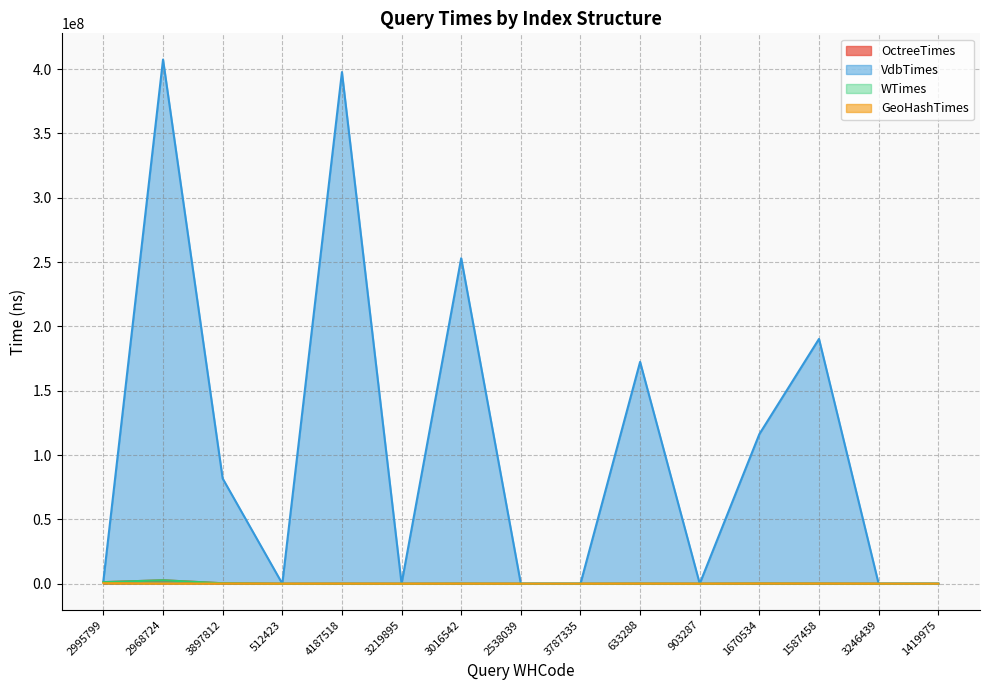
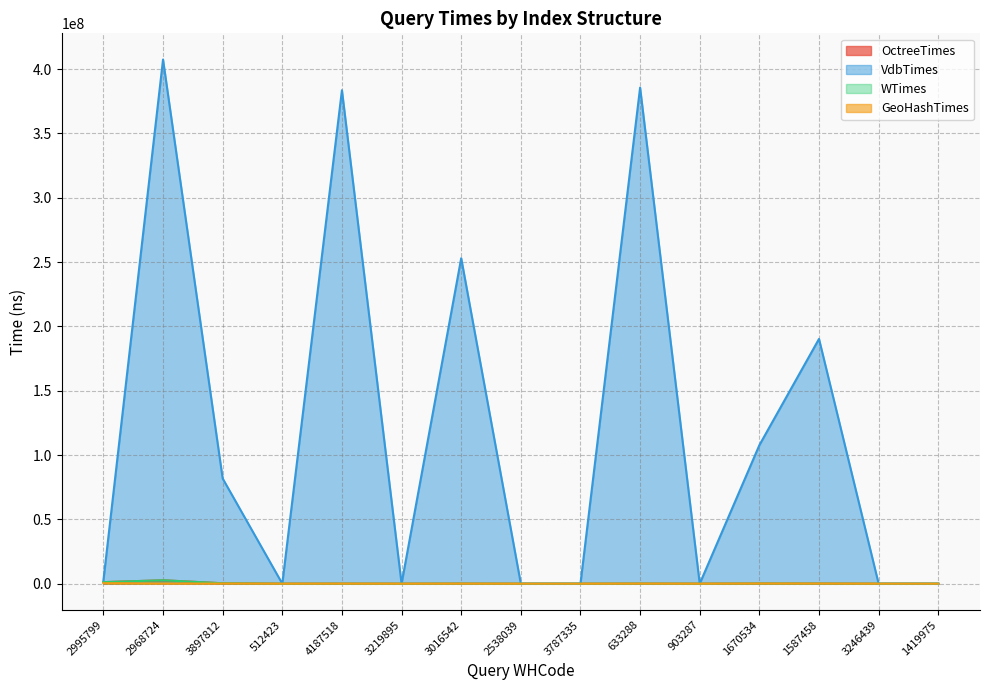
VdbTimes, 4187518: 398000000 -> 384000000
VdbTimes, 633288: 172000000 -> 386000000
VdbTimes, 1670534: 116000000 -> 108000000
